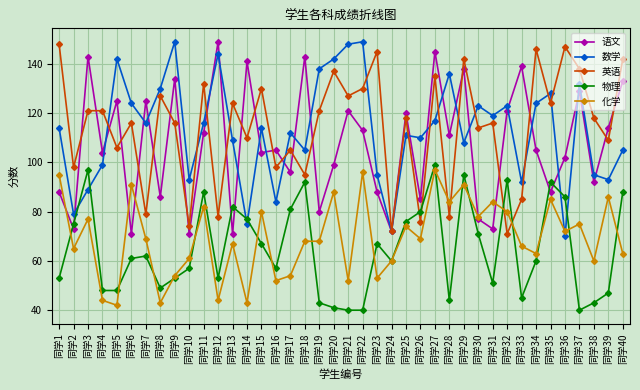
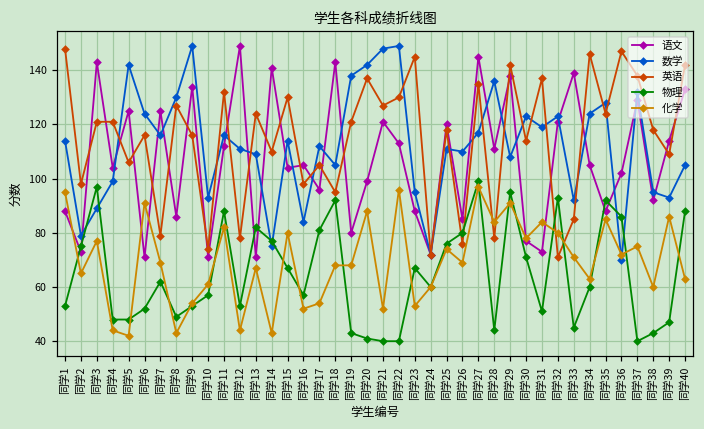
物理, 同学6: 61 -> 52
数学, 同学12: 144 -> 111
英语, 同学31: 116 -> 137
化学, 同学33: 66 -> 71
